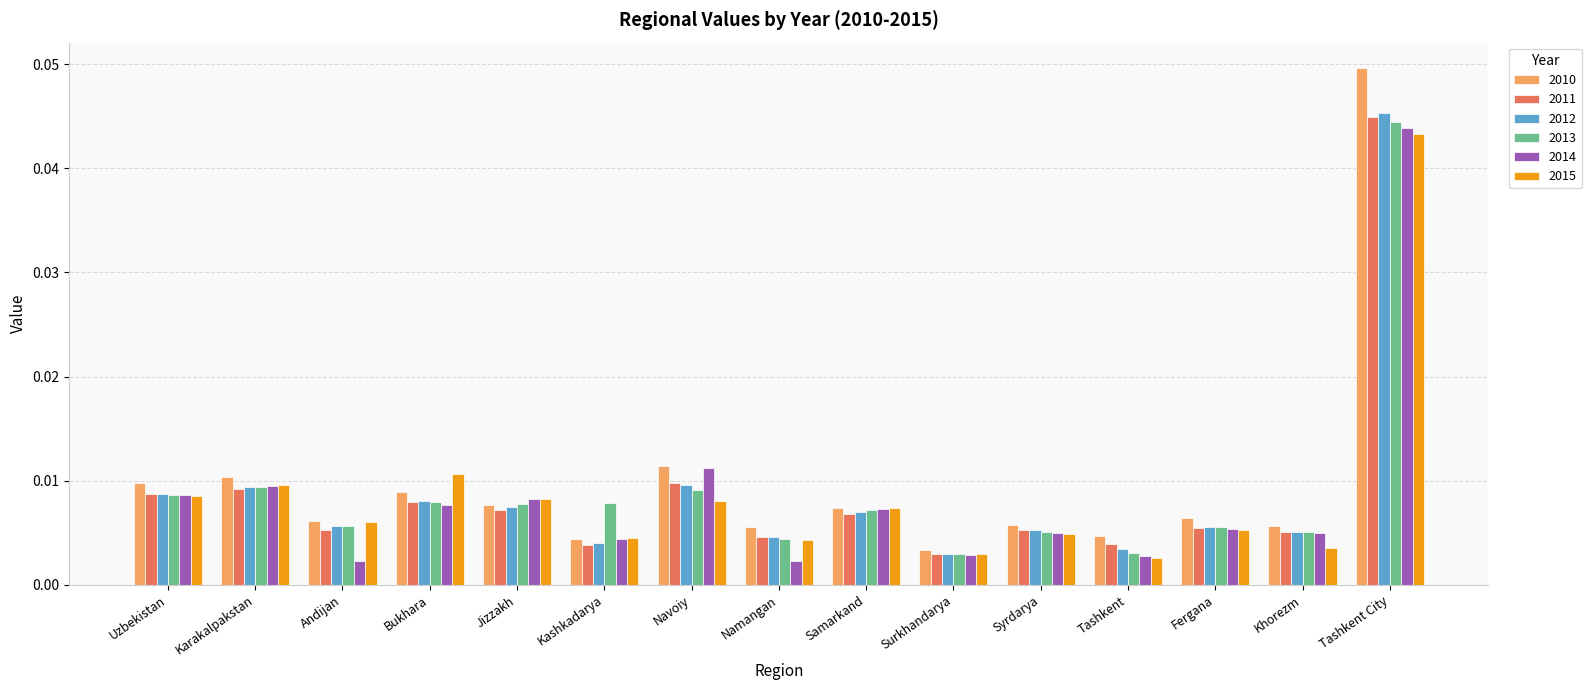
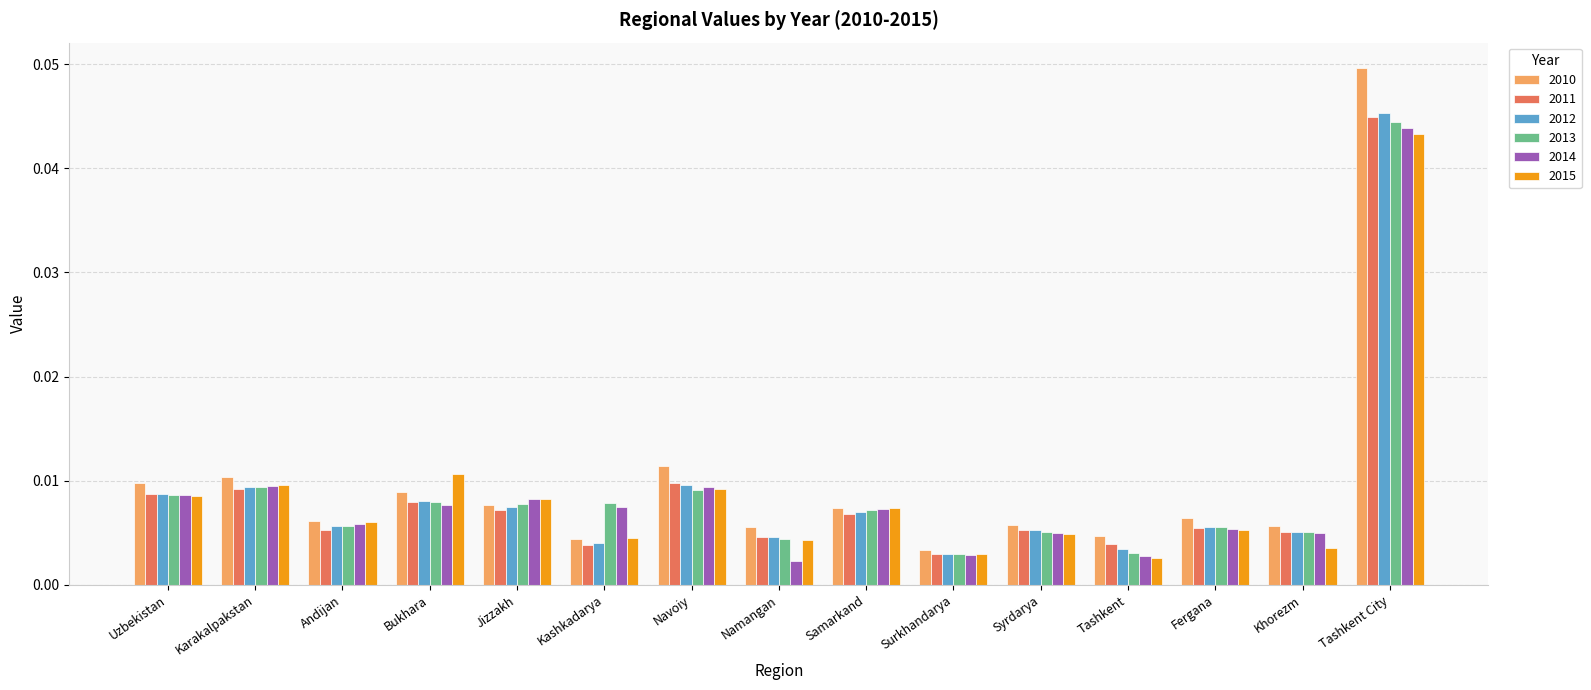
2014, Andijan: 0.0022 -> 0.0059
2014, Kashkadarya: 0.0044 -> 0.0074
2014, Navoiy: 0.0113 -> 0.0094
2015, Navoiy: 0.0081 -> 0.0092
